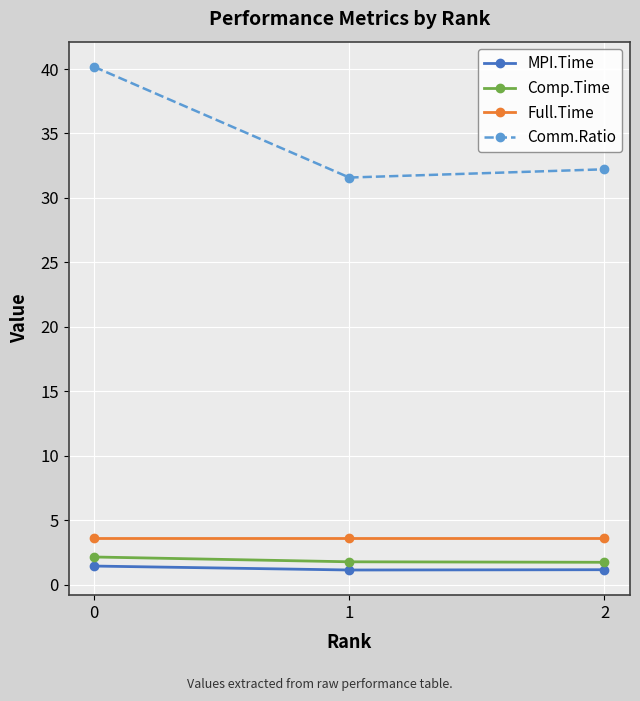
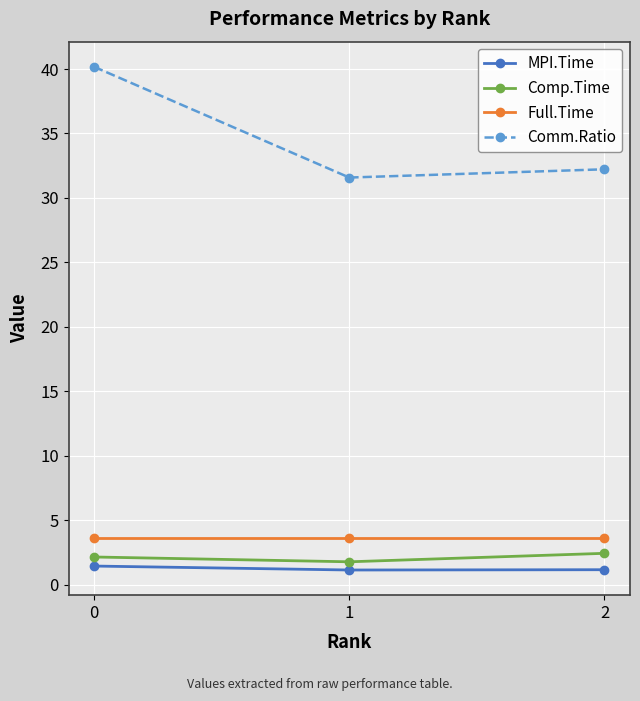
Comp.Time, 2: 1.7 -> 2.4
